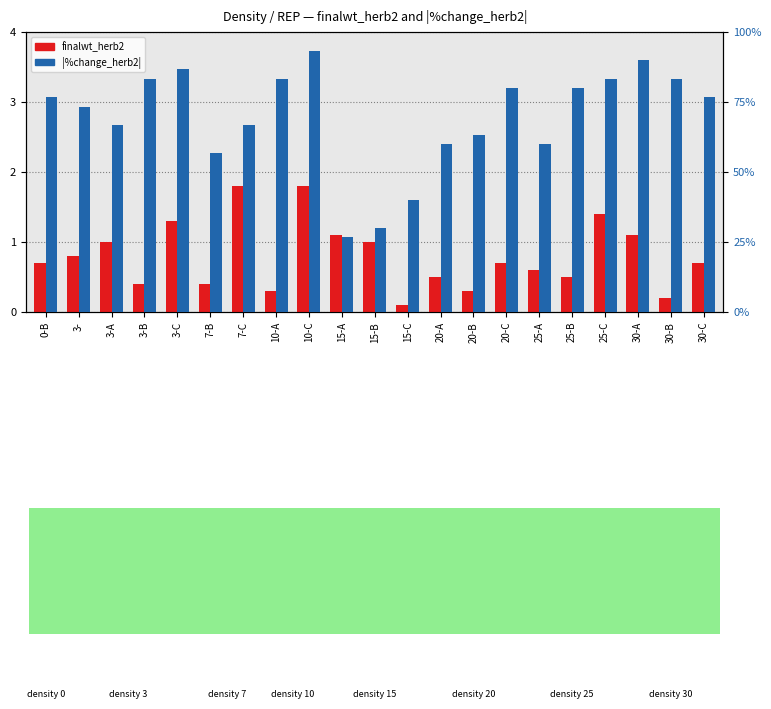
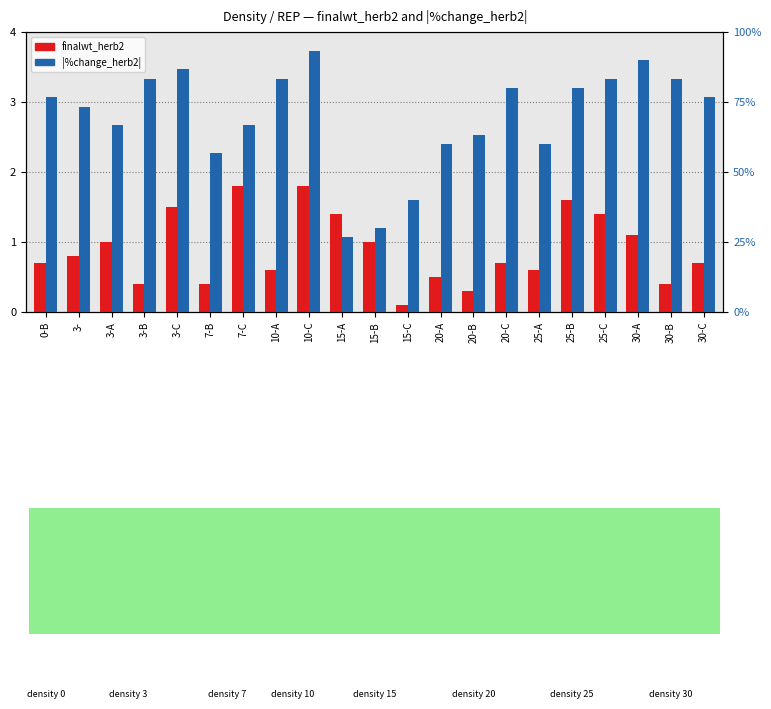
finalwt_herb2, 3-C: 1.3 -> 1.5
finalwt_herb2, 10-A: 0.3 -> 0.6
finalwt_herb2, 15-A: 1.1 -> 1.4
finalwt_herb2, 25-B: 0.5 -> 1.6
finalwt_herb2, 30-B: 0.2 -> 0.4
